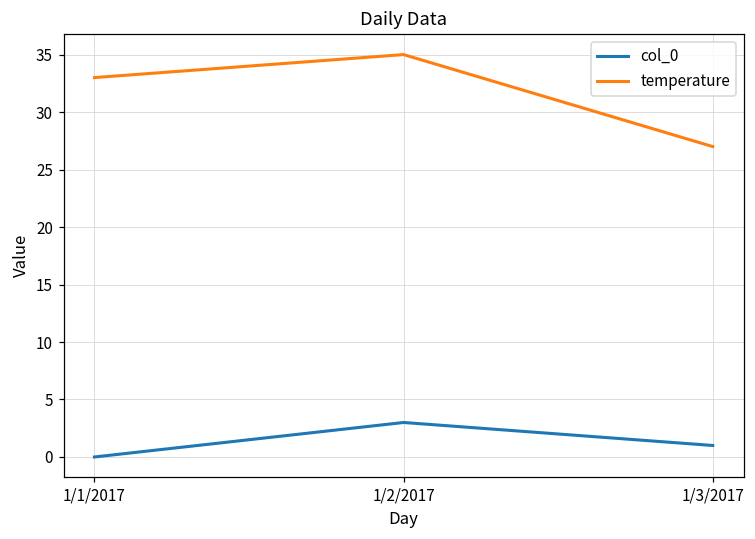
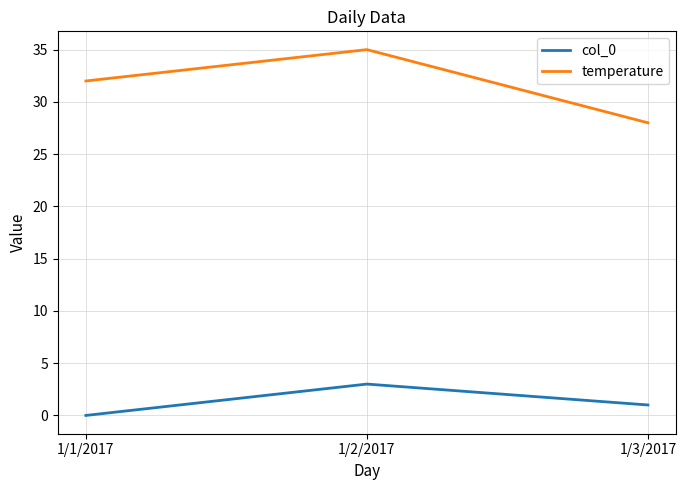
temperature, 1/1/2017: 33 -> 32
temperature, 1/3/2017: 27 -> 28
